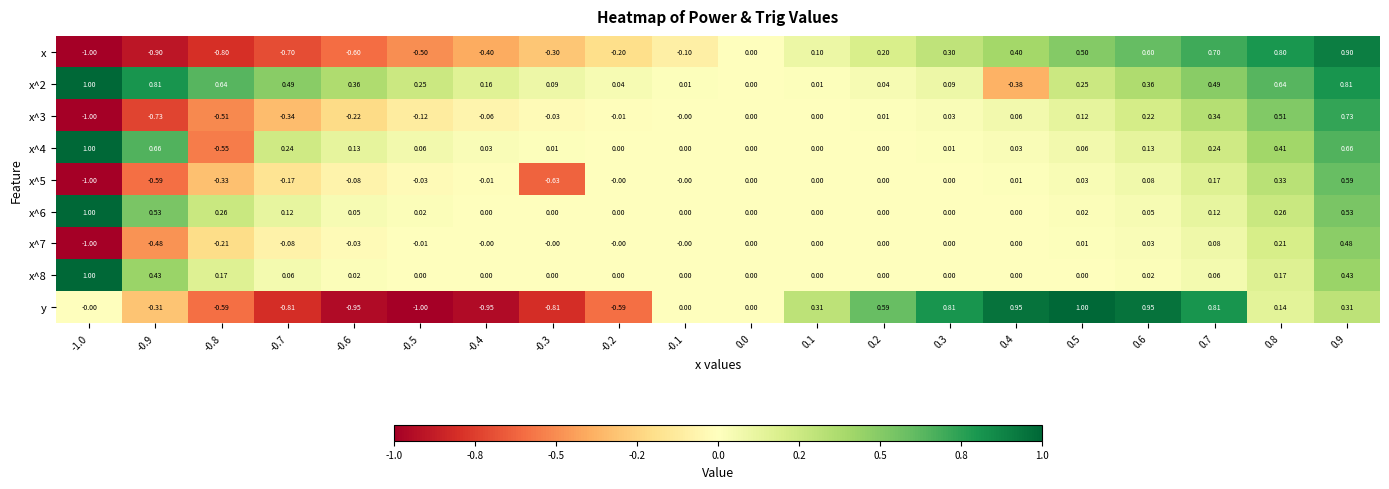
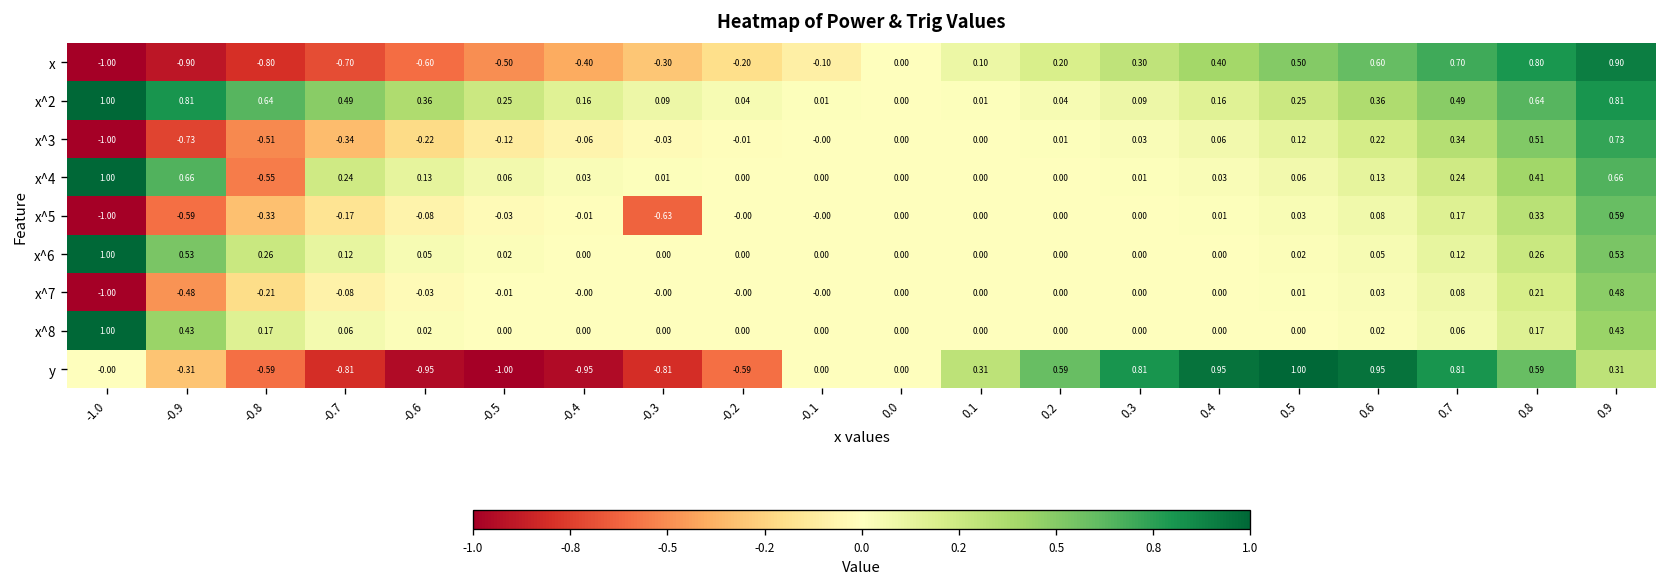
x^2, 0.4: -0.38 -> 0.16
y, 0.8: 0.14 -> 0.59
